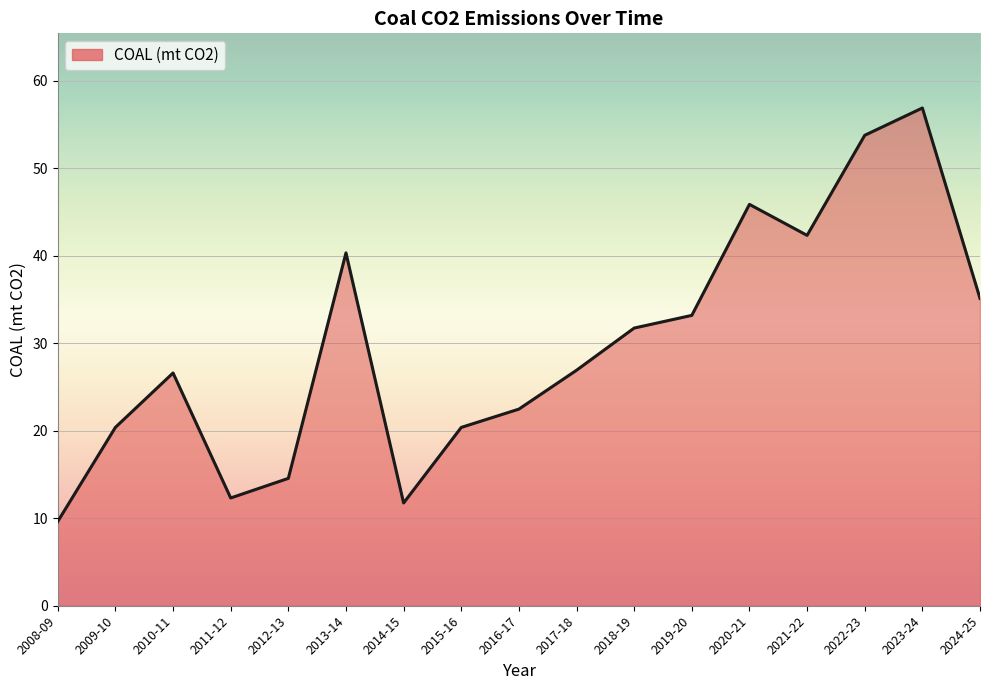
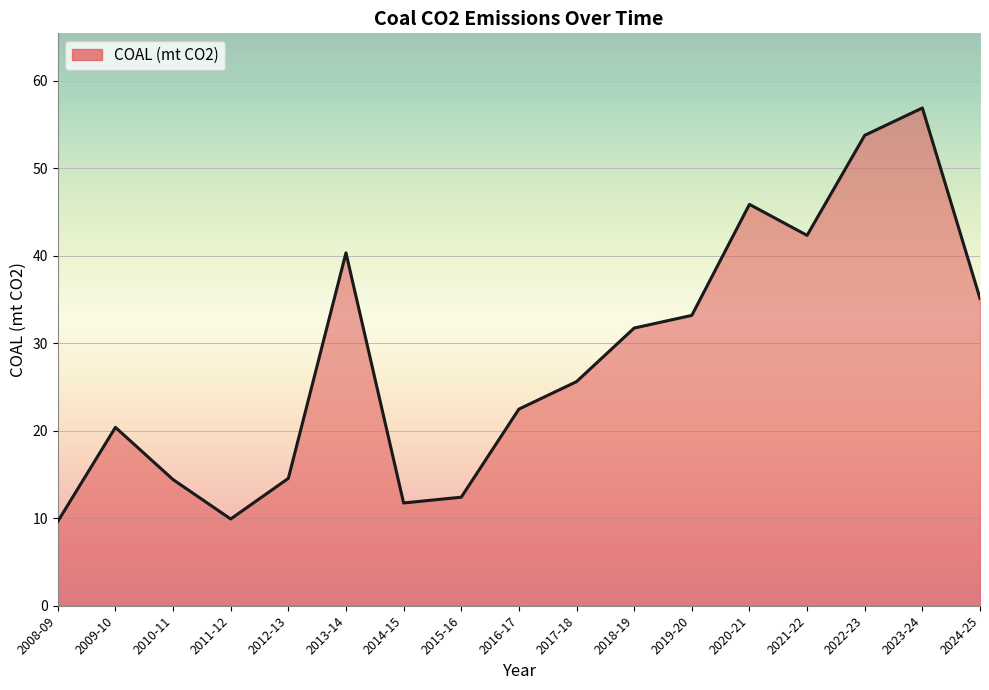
2010-11: 27 -> 14
2011-12: 12 -> 10
2015-16: 20 -> 12
2017-18: 27 -> 26
